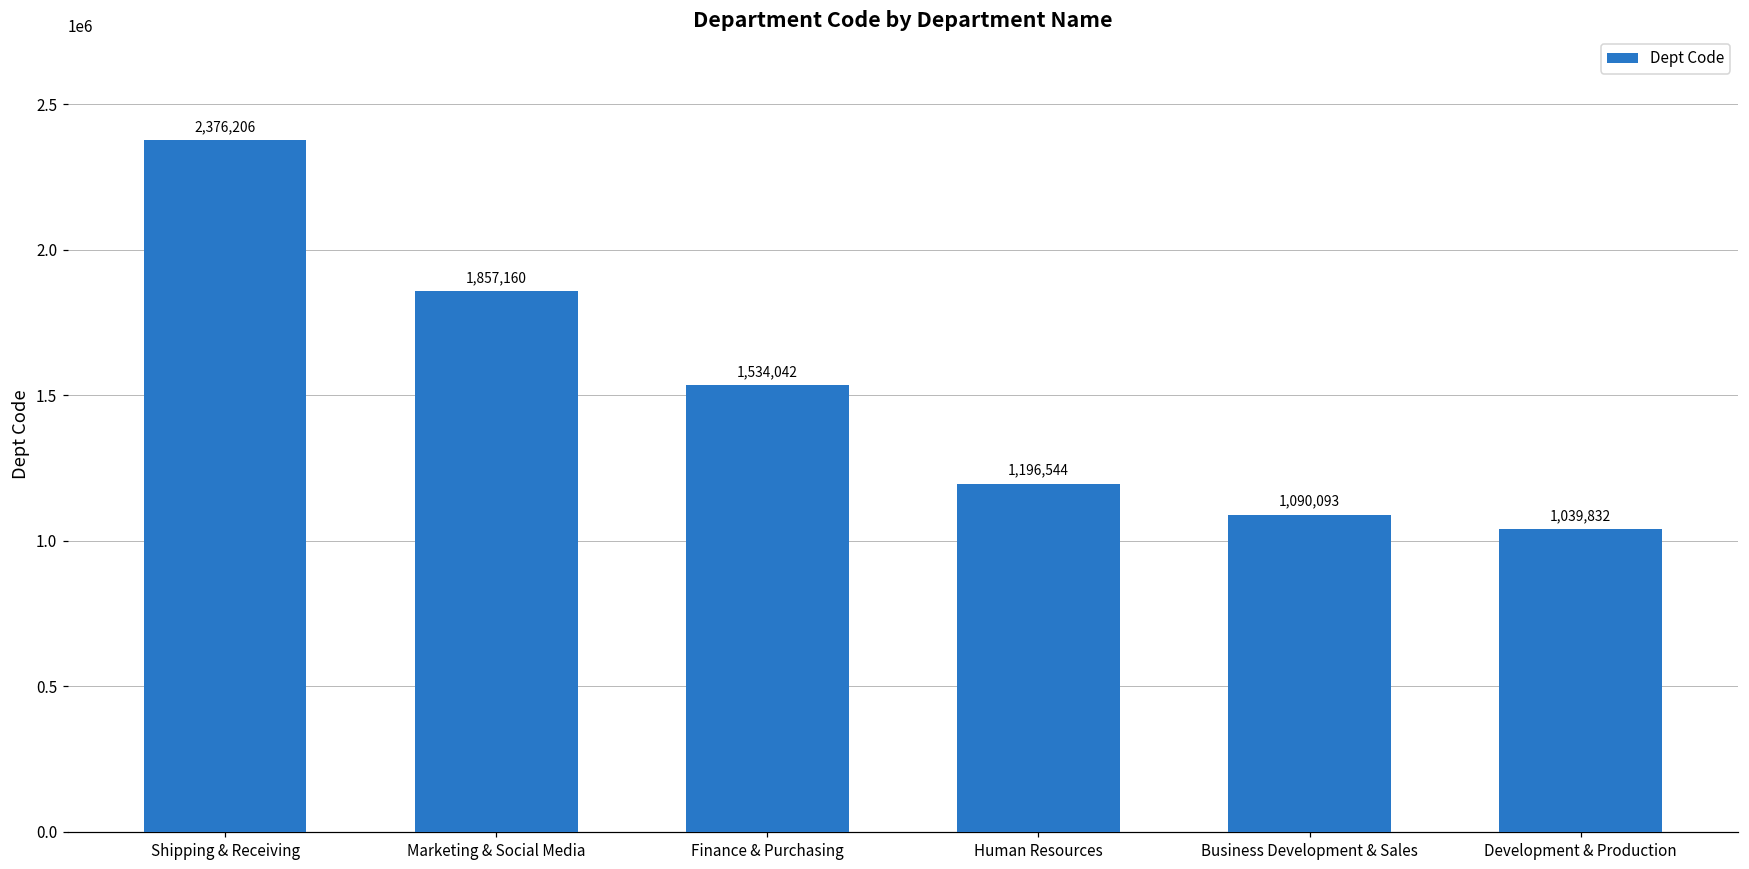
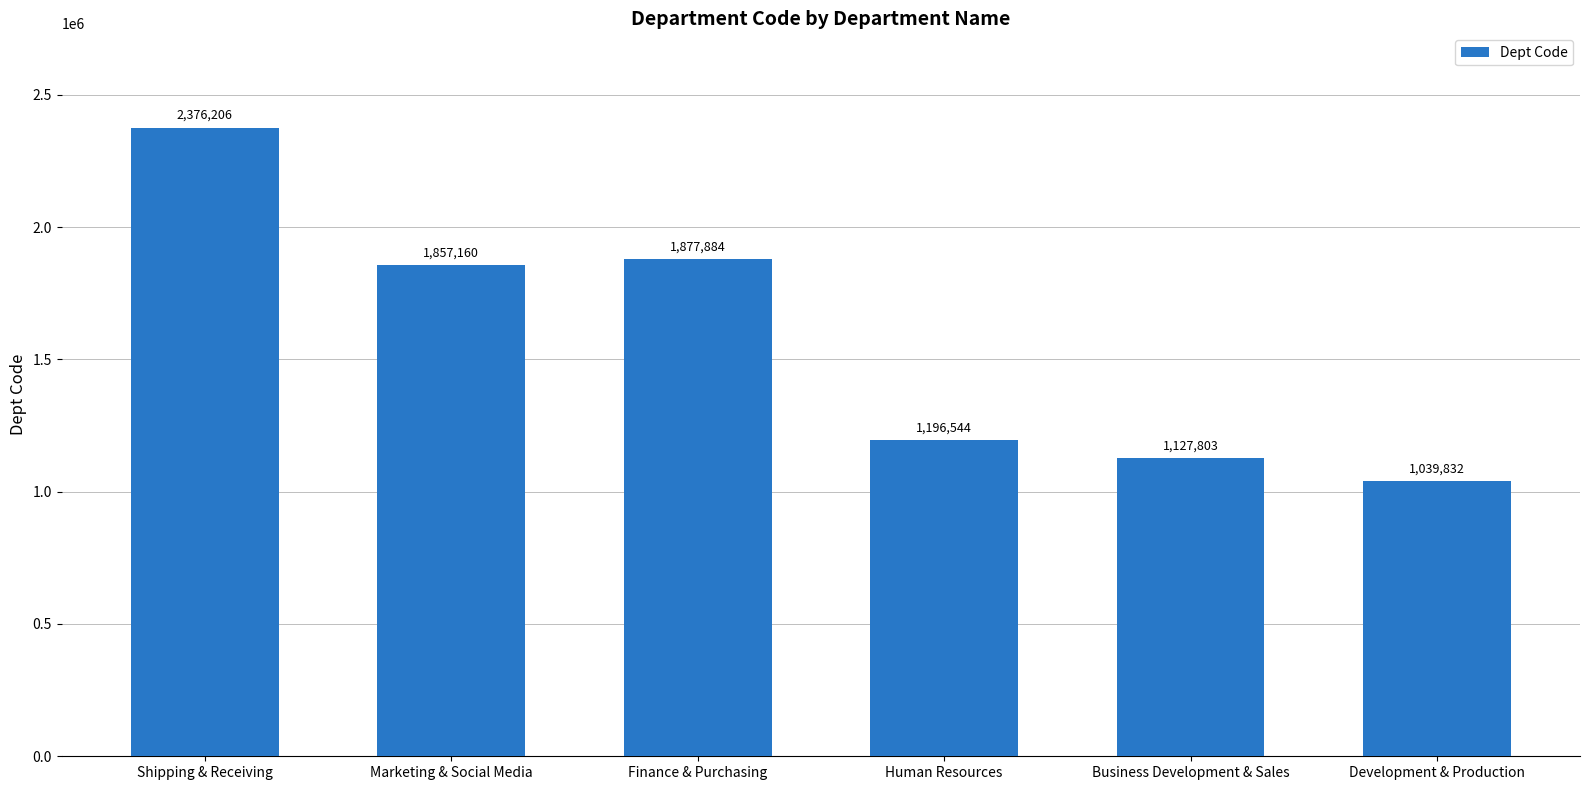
Finance & Purchasing: 1,534,042 -> 1,877,884
Business Development & Sales: 1,090,093 -> 1,127,803
